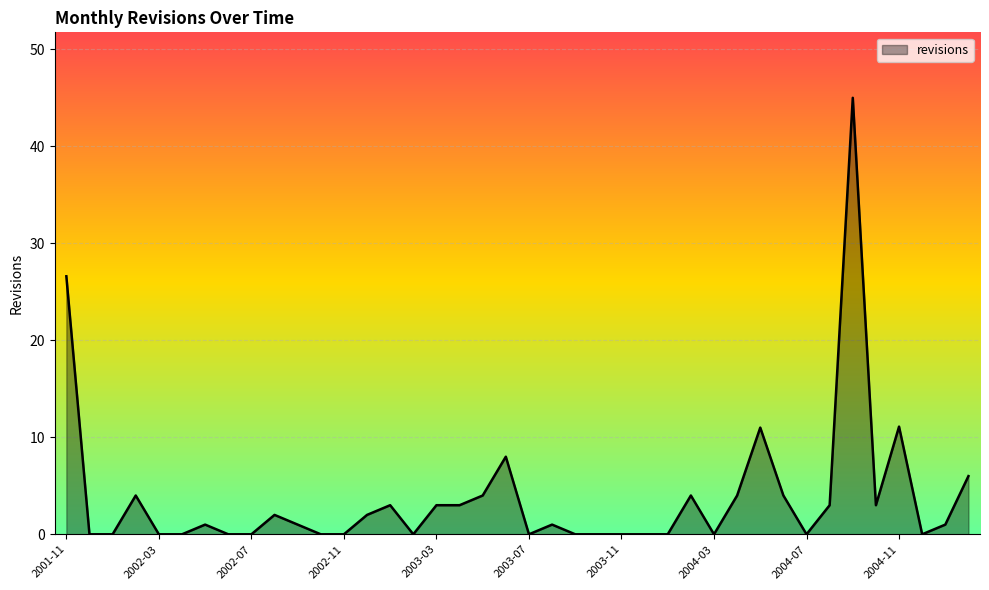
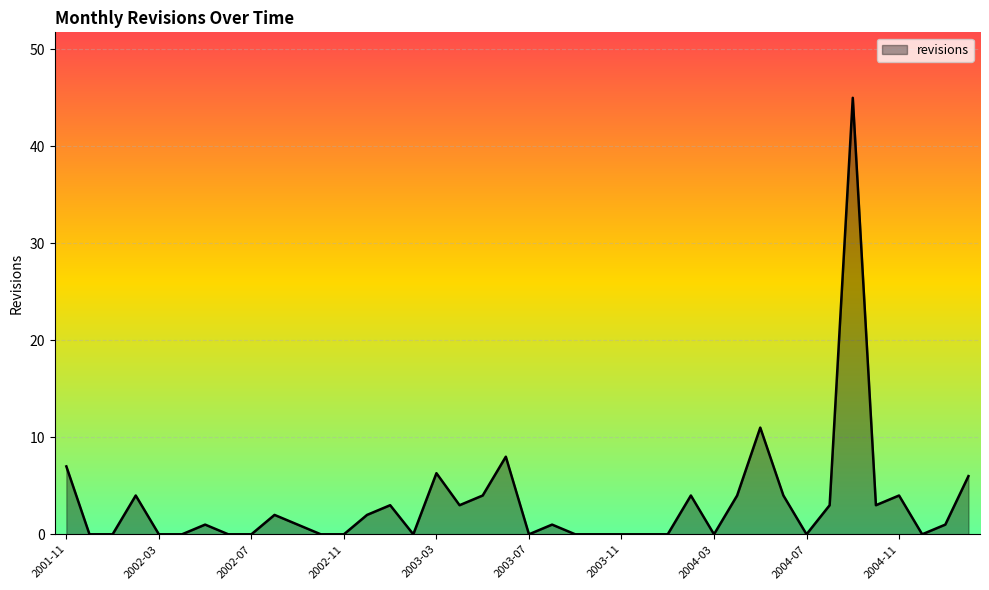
2001-11: 27 -> 7
2003-03: 3 -> 6
2004-11: 11 -> 4
